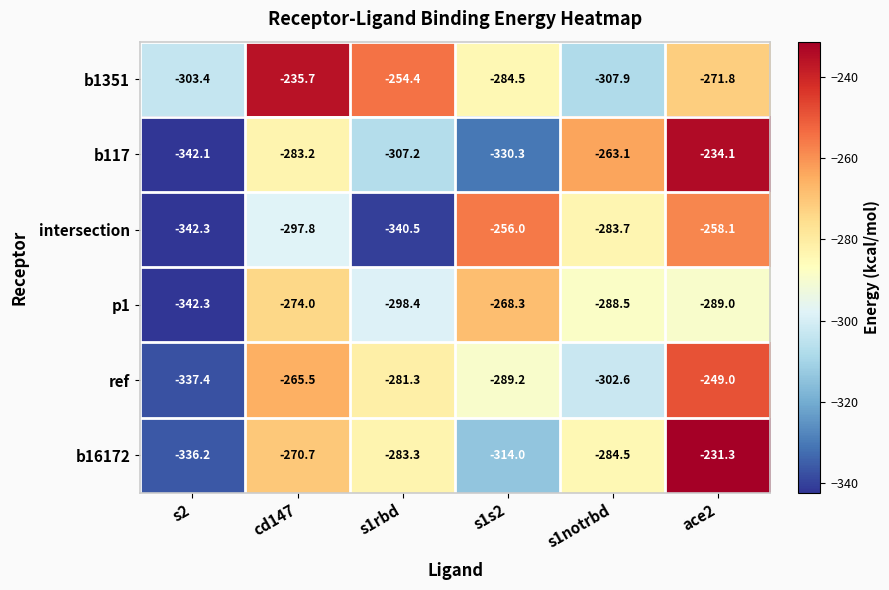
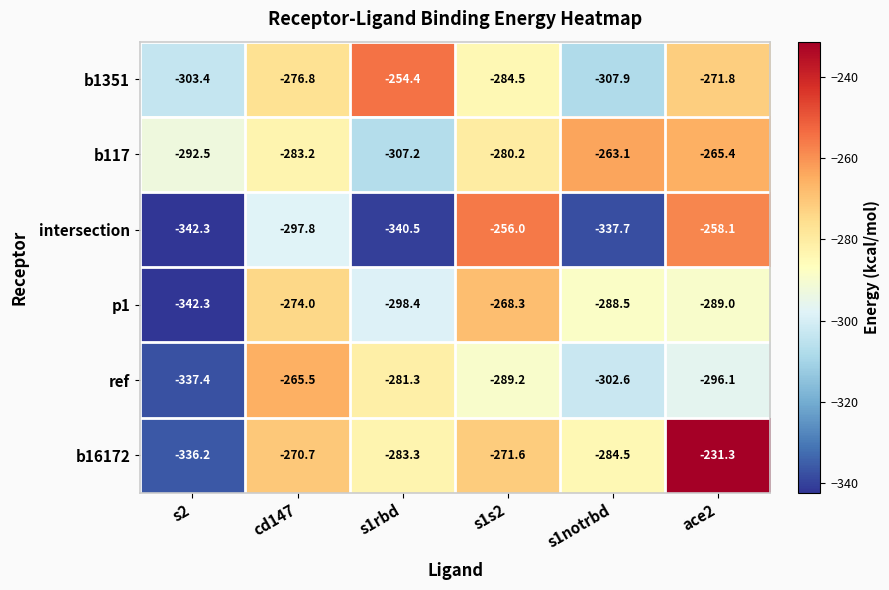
b1351, cd147: -235.7 -> -276.8
b117, s2: -342.1 -> -292.5
b117, s1s2: -330.3 -> -280.2
b117, ace2: -234.1 -> -265.4
intersection, s1notrbd: -283.7 -> -337.7
ref, ace2: -249.0 -> -296.1
b16172, s1s2: -314.0 -> -271.6
